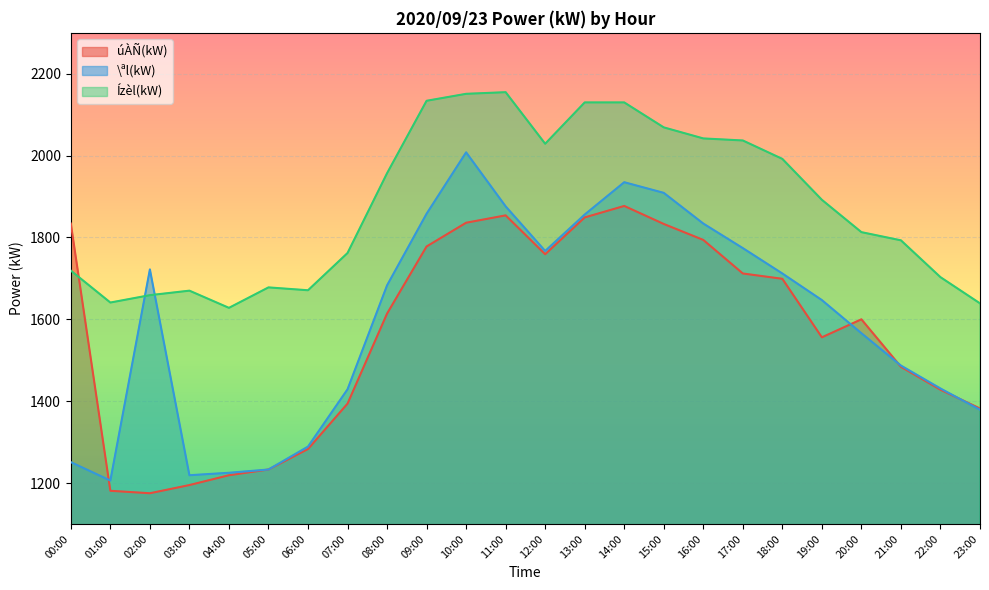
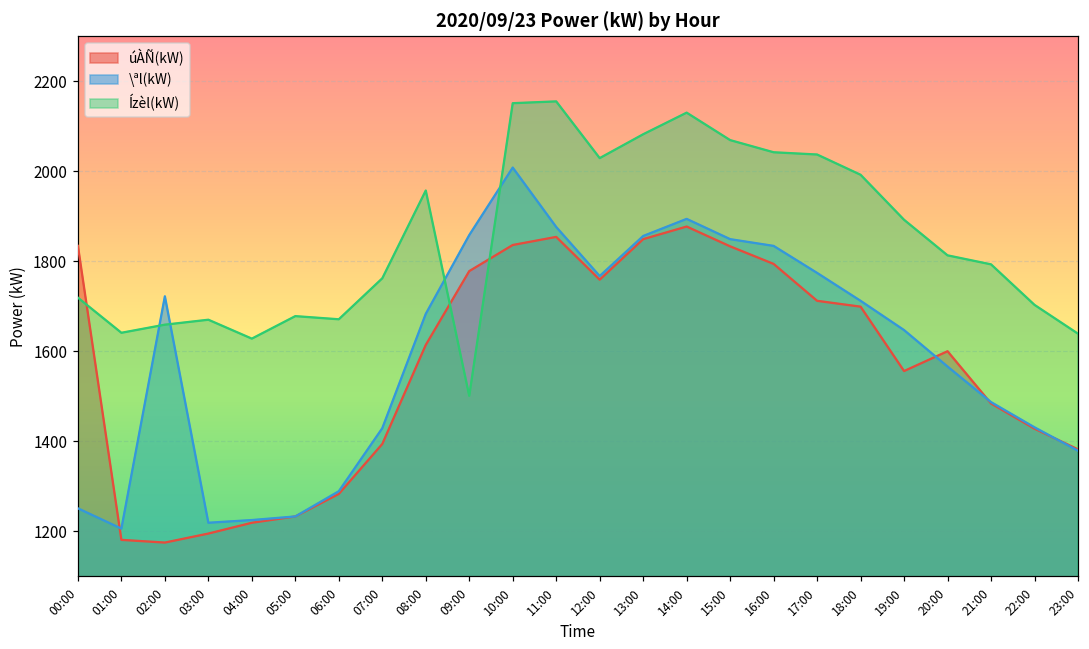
Ízèl(kW), 09:00: 2130 -> 1500
Ízèl(kW), 13:00: 2130 -> 2080
\ªl(kW), 14:00: 1940 -> 1890
\ªl(kW), 15:00: 1910 -> 1850
